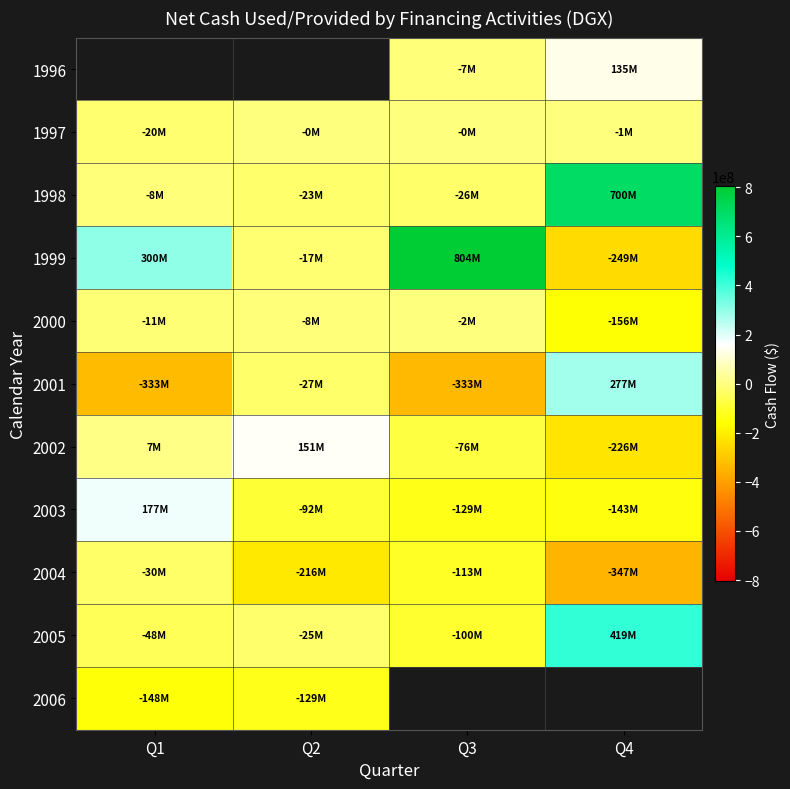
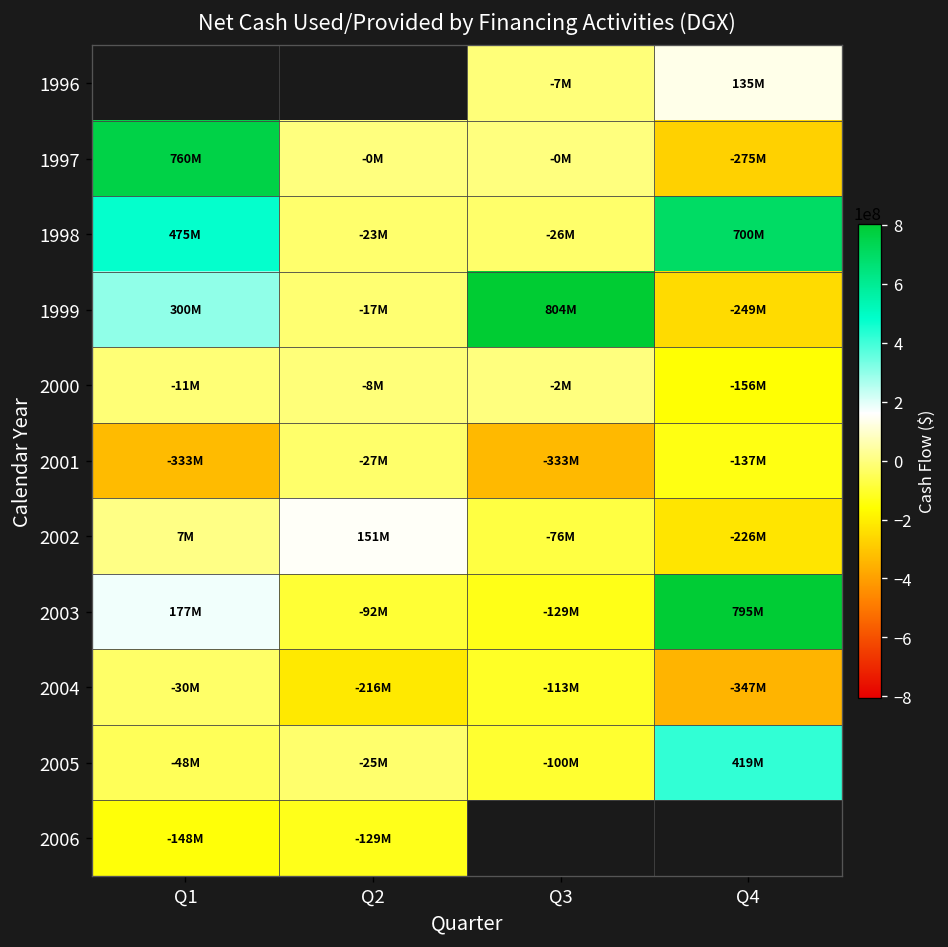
1997, Q1: -20M -> 760M
1997, Q4: -1M -> -275M
1998, Q1: -8M -> 475M
2001, Q4: 277M -> -137M
2003, Q4: -143M -> 795M
